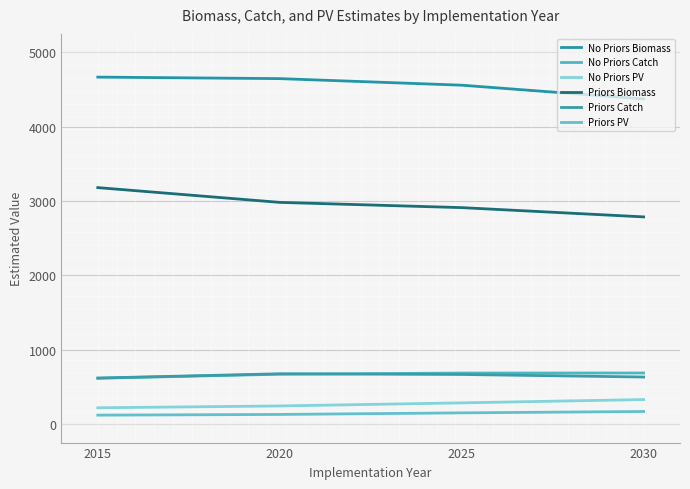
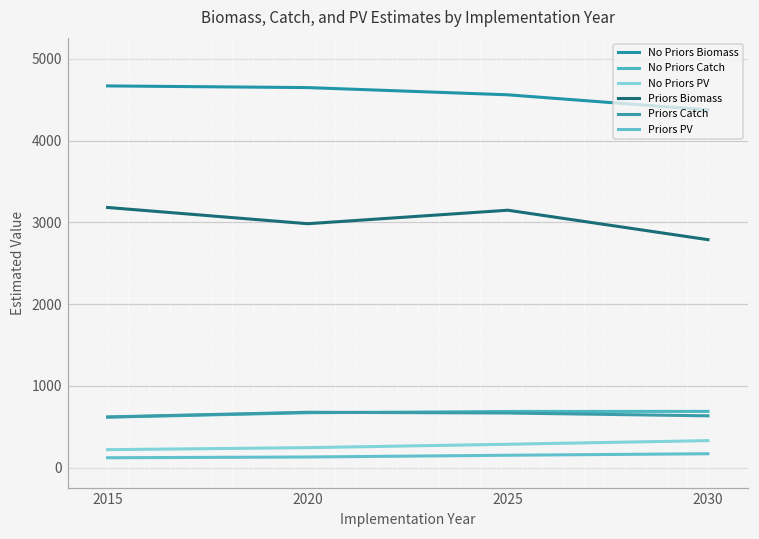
Priors Biomass, 2025: 2900 -> 3100
